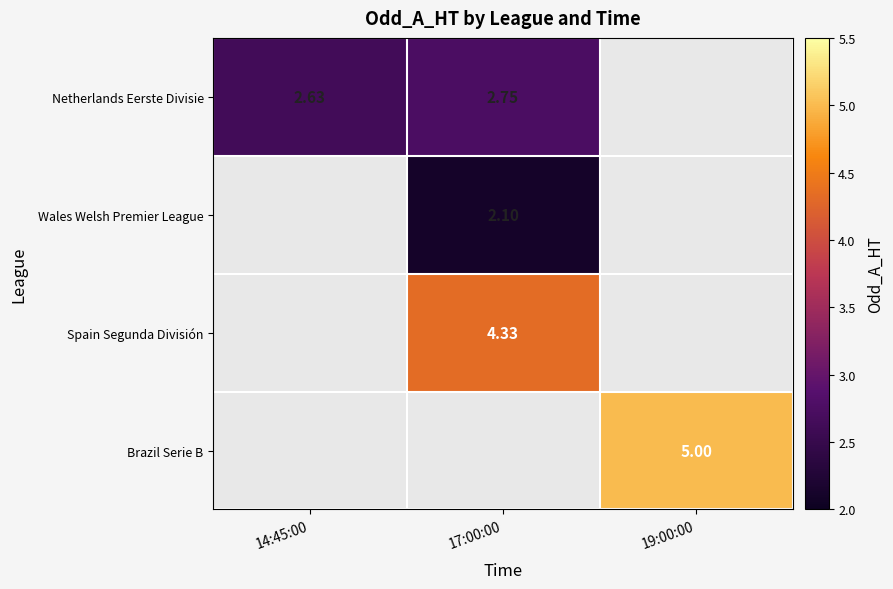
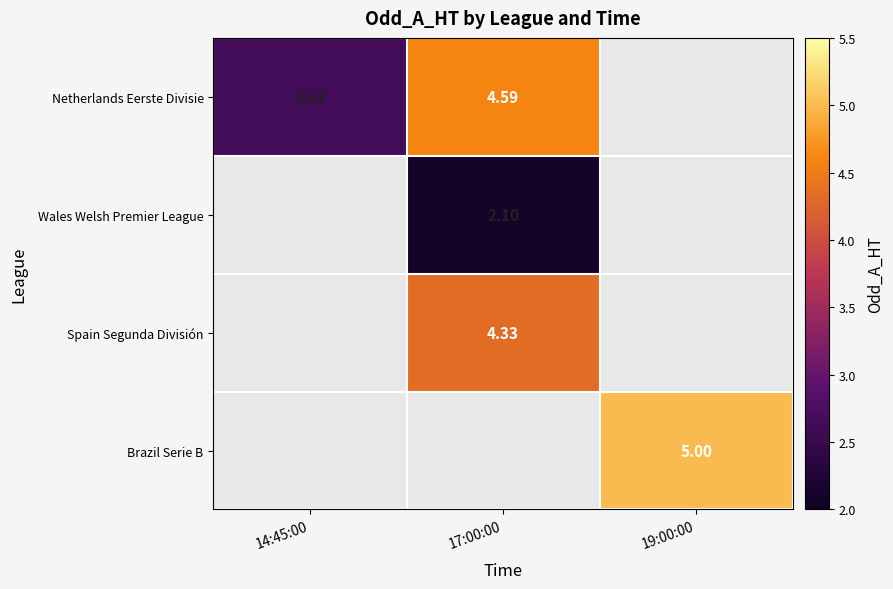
Netherlands Eerste Divisie, 17:00:00: 2.75 -> 4.59
